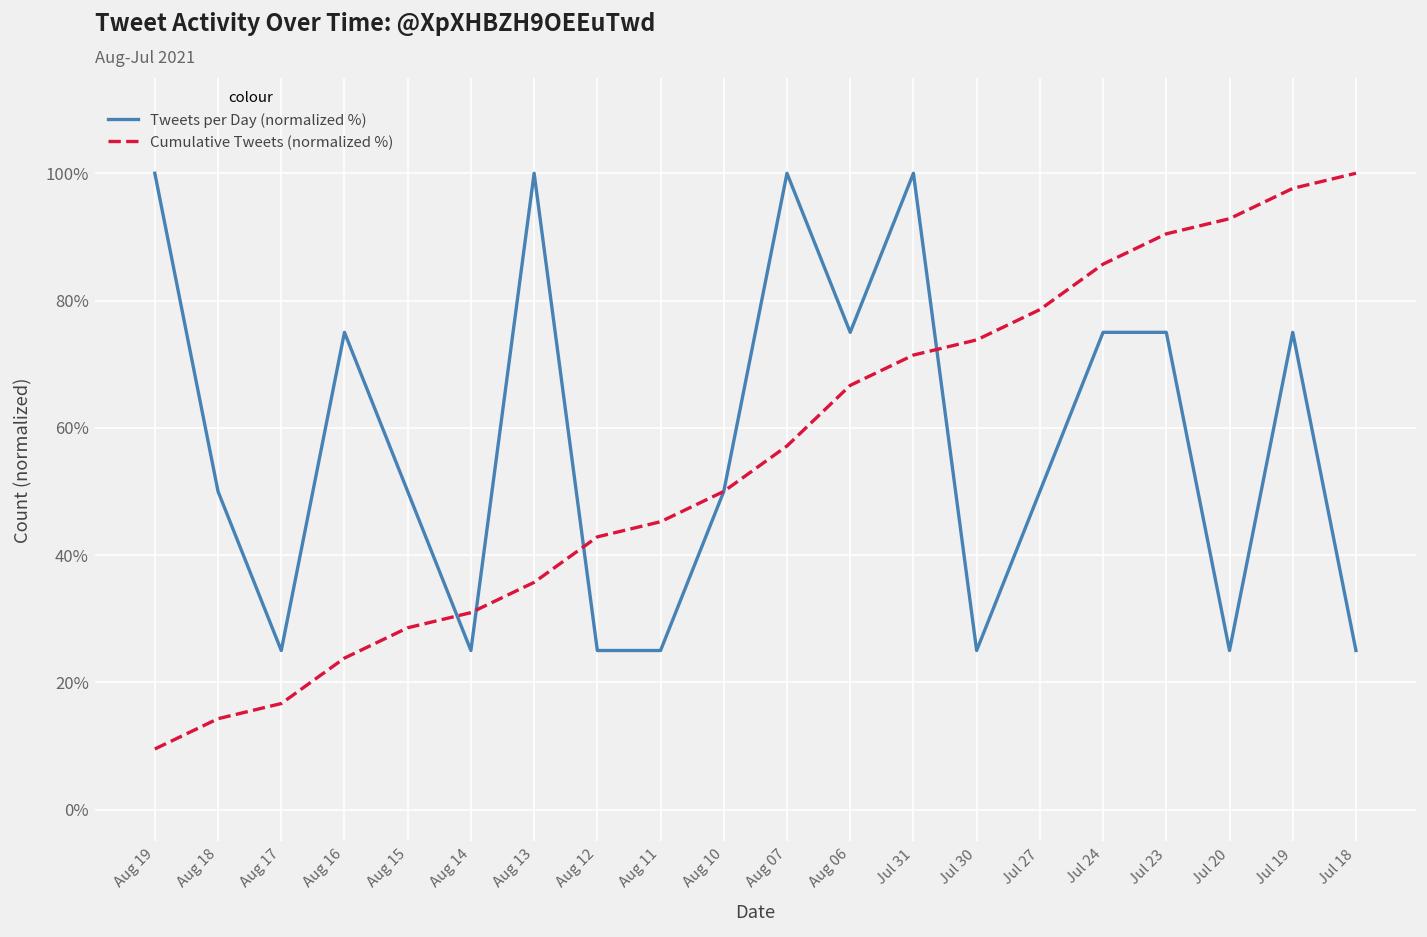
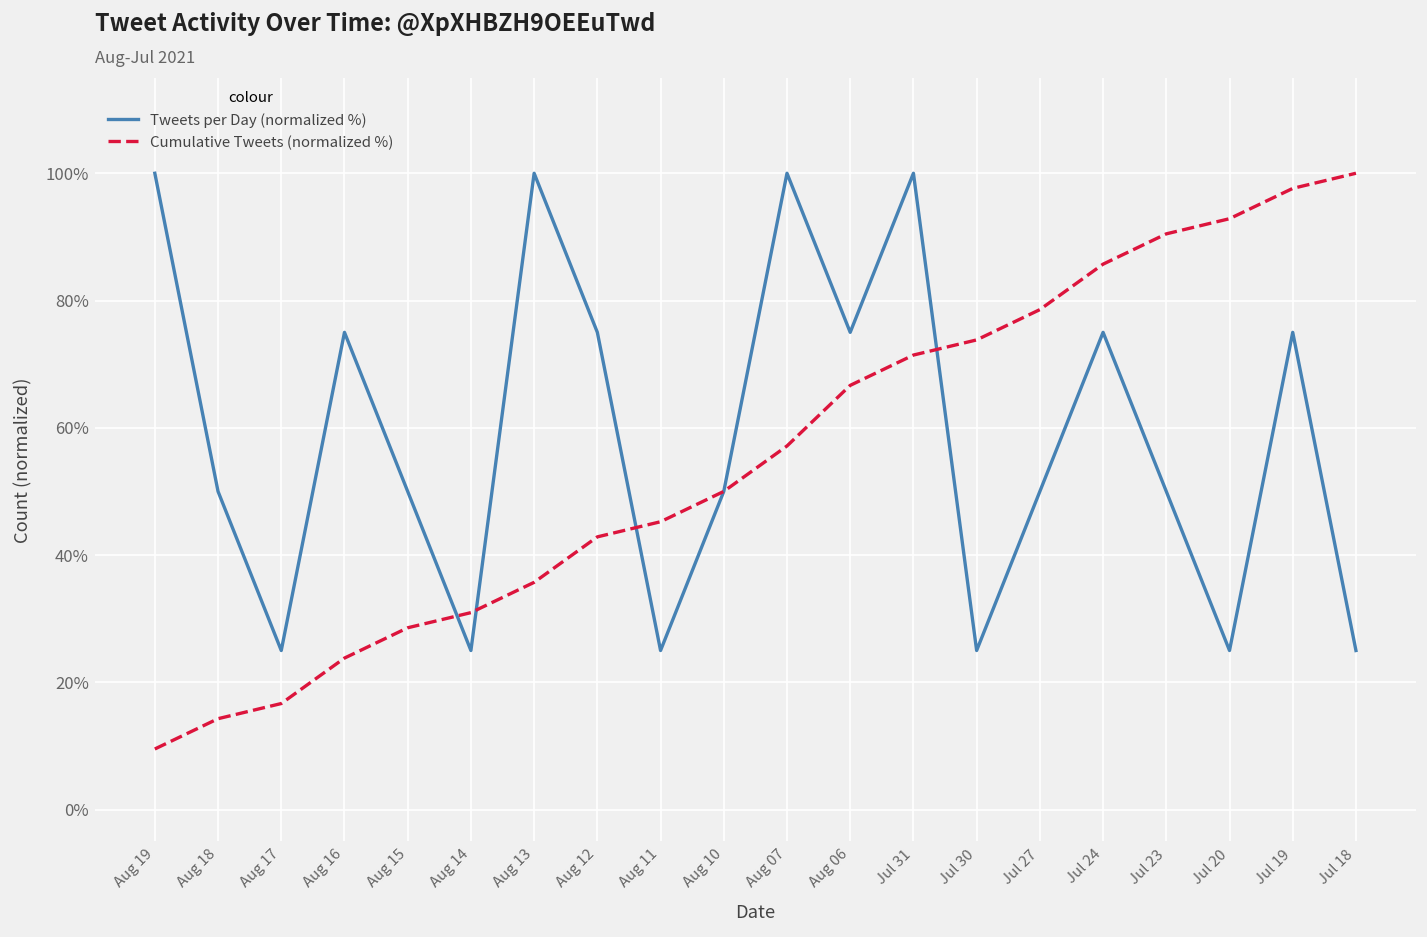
Tweets per Day (normalized %), Aug 12: 25% -> 75%
Tweets per Day (normalized %), Jul 23: 75% -> 50%
